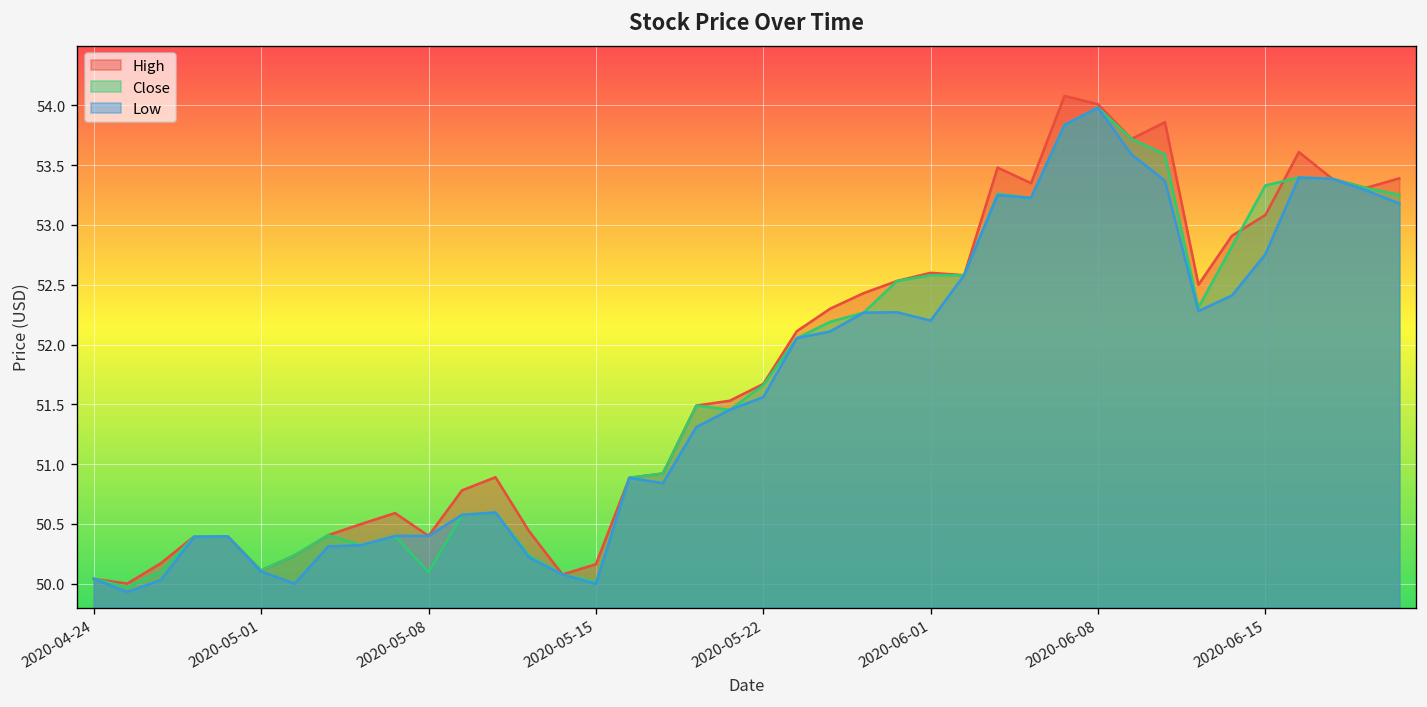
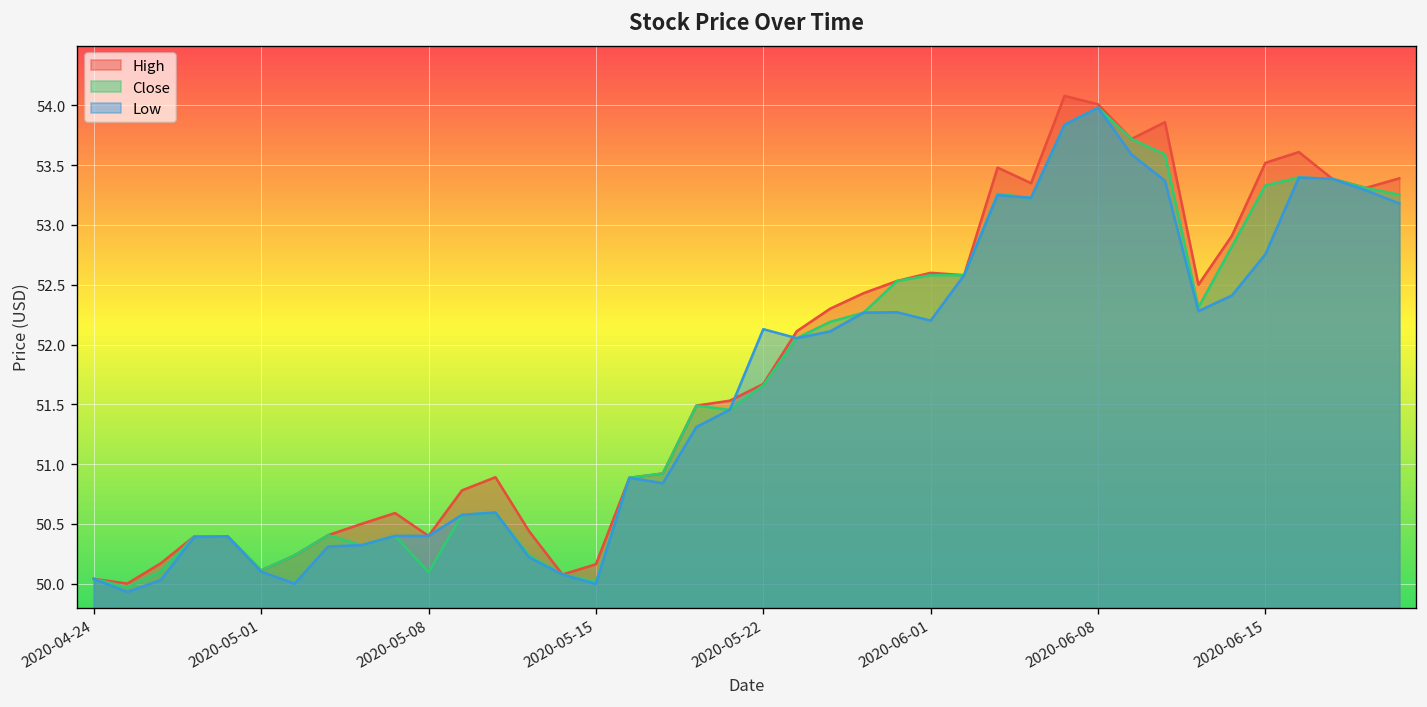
Low, 2020-05-22: 51.6 -> 52.1
High, 2020-06-15: 53.1 -> 53.5
